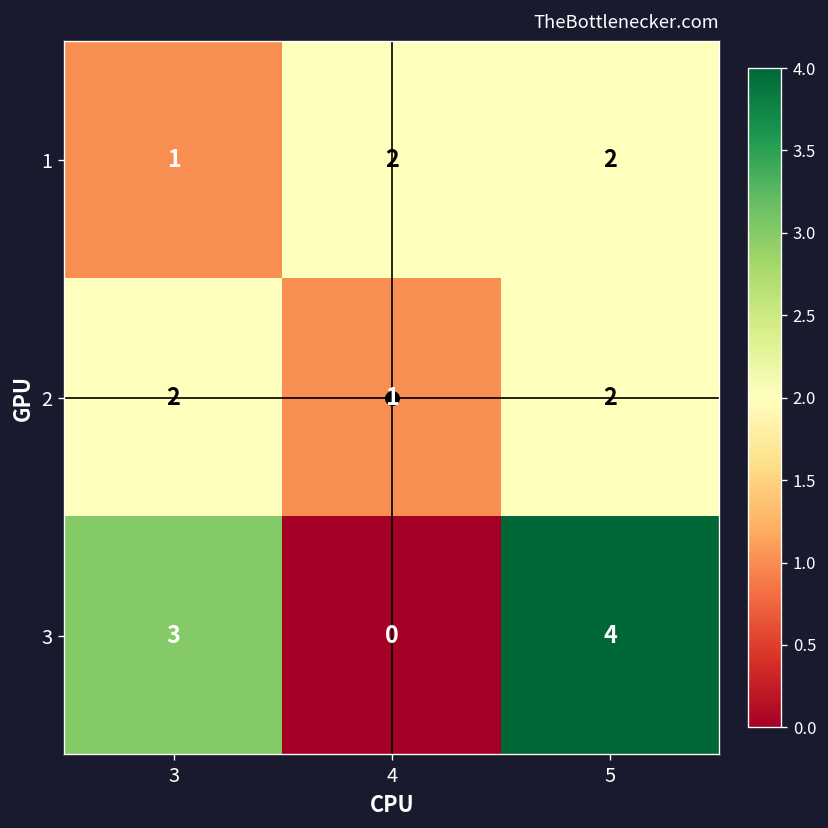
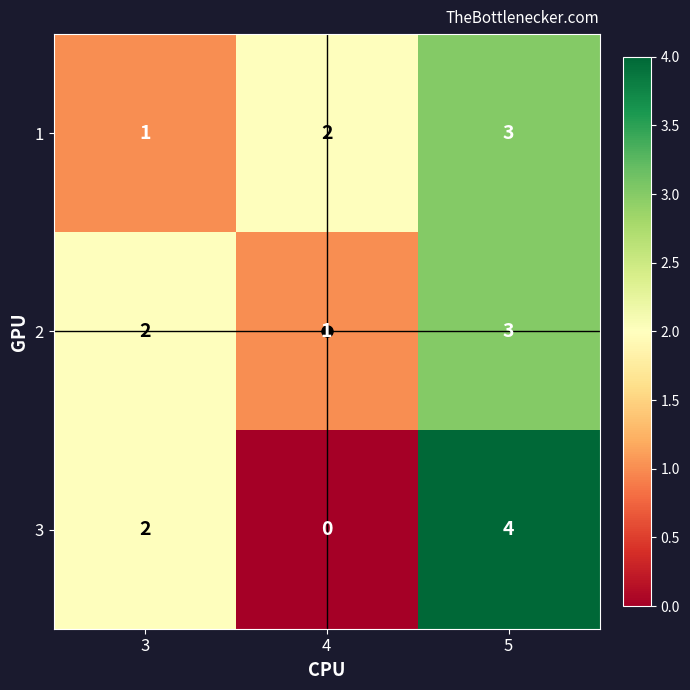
1, 5: 2 -> 3
2, 5: 2 -> 3
3, 3: 3 -> 2
